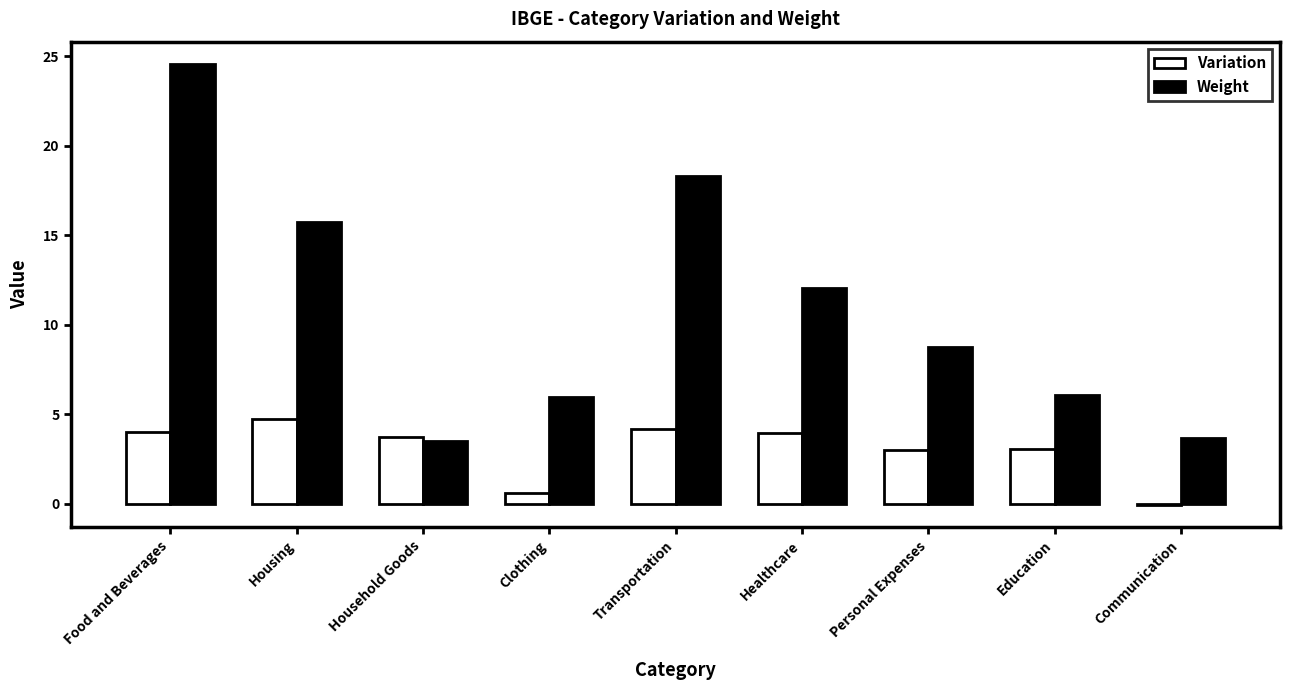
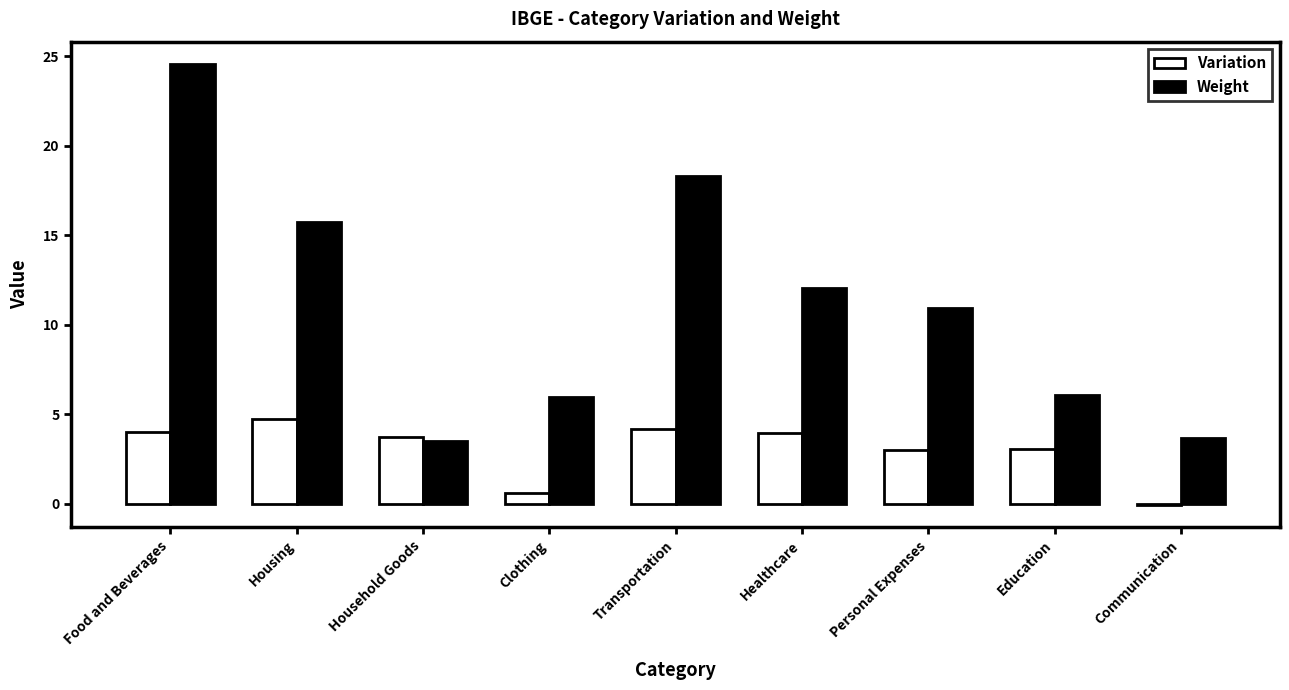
Weight, Personal Expenses: 8.8 -> 11.0
